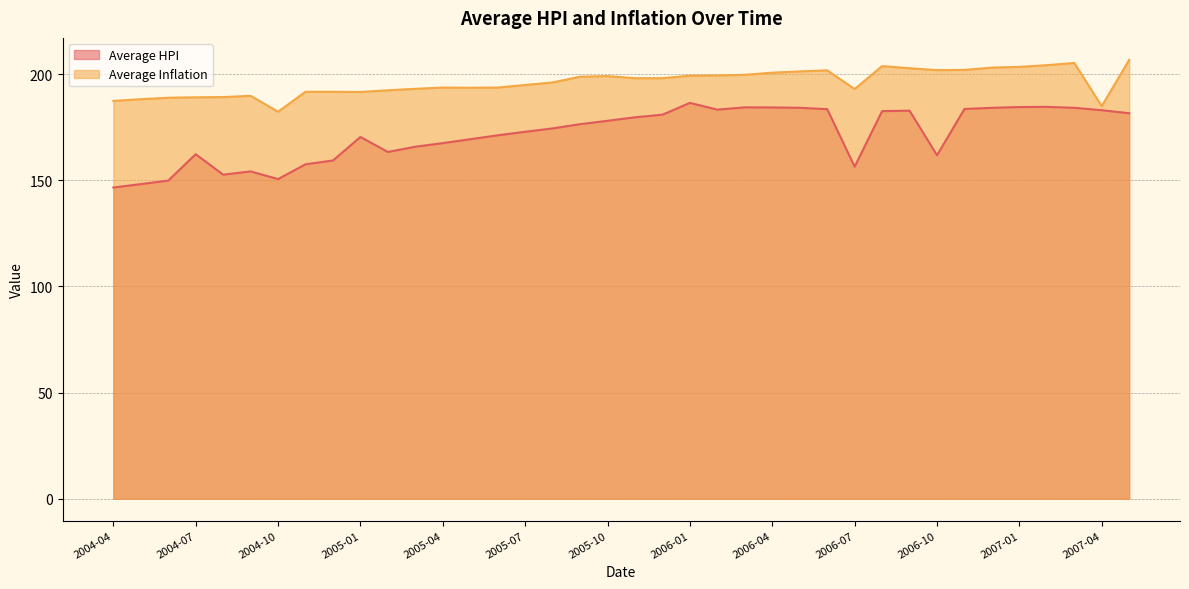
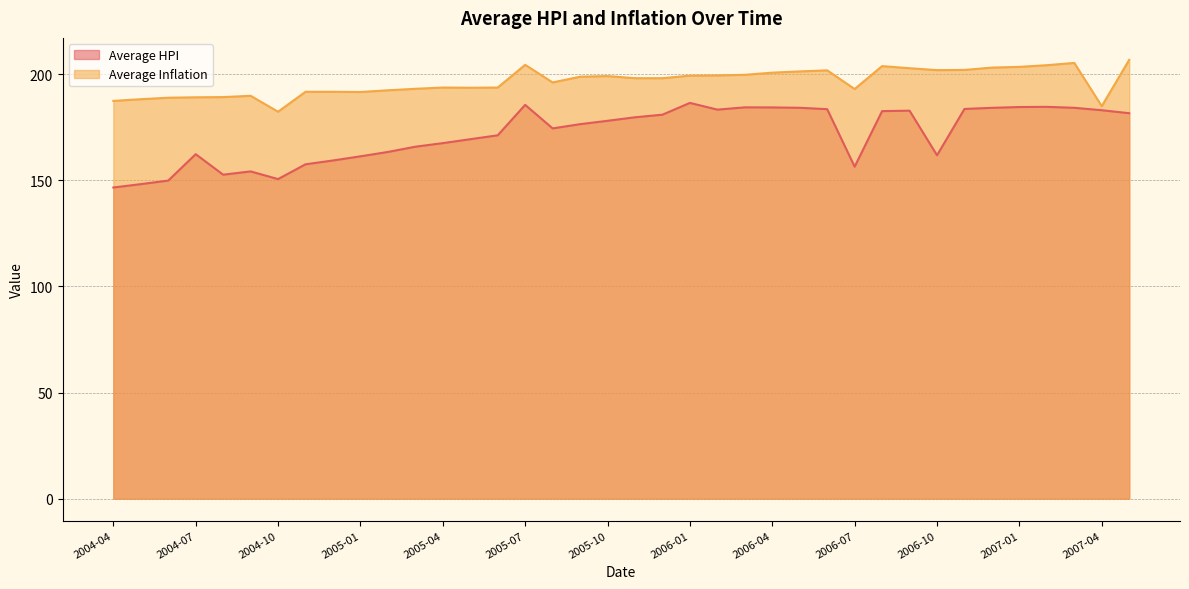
Average HPI, 2005-01: 170 -> 161
Average HPI, 2005-07: 173 -> 186
Average Inflation, 2005-07: 195 -> 204
